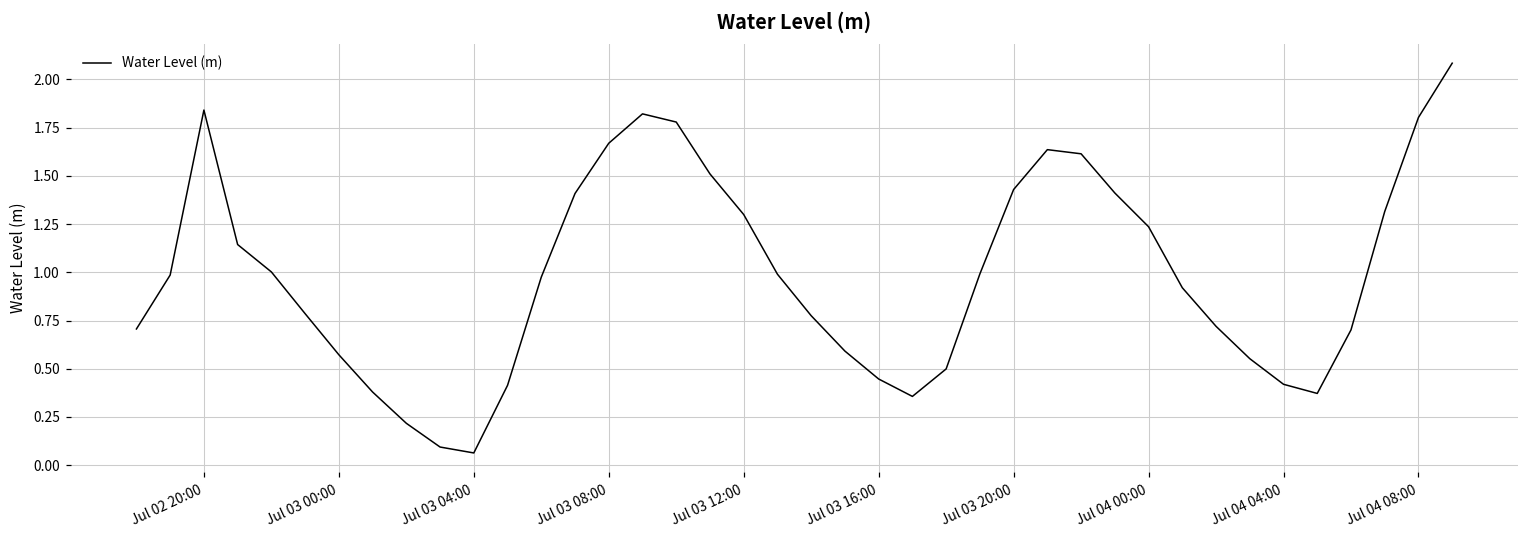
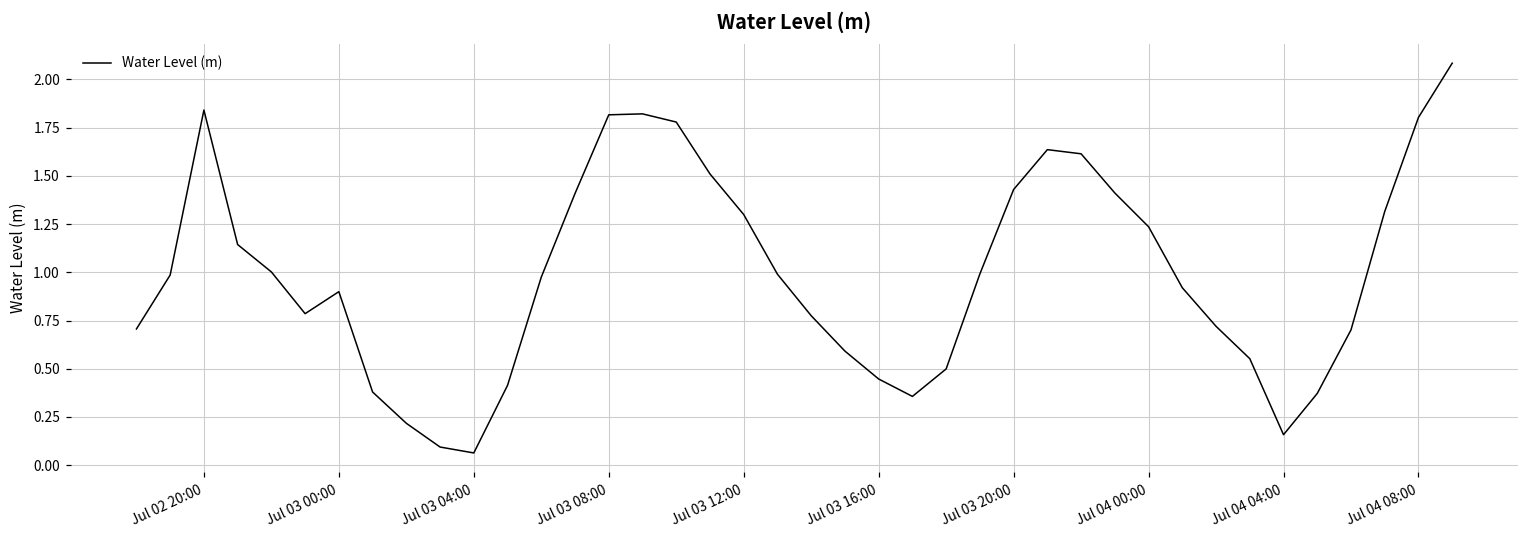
Jul 03 00:00: 0.57 -> 0.90
Jul 03 08:00: 1.67 -> 1.82
Jul 04 04:00: 0.42 -> 0.16
